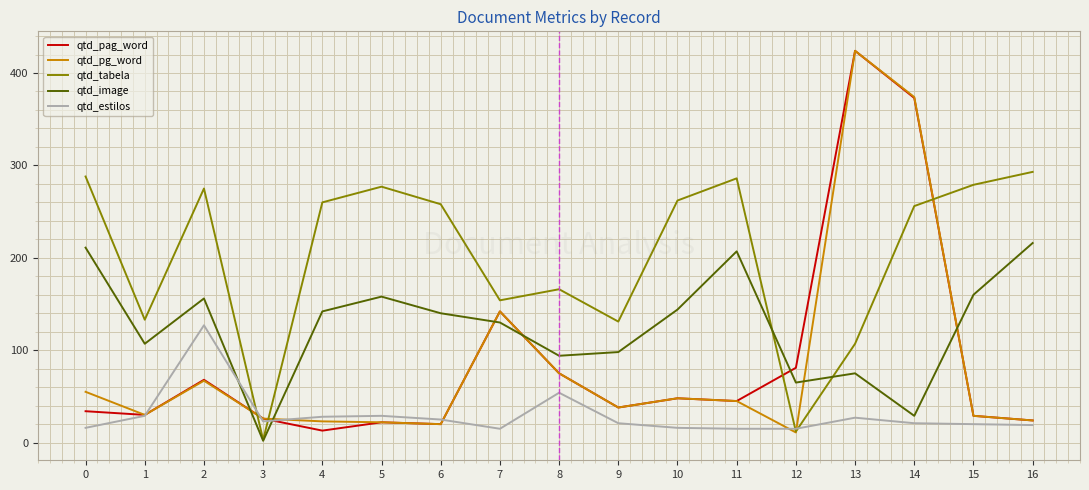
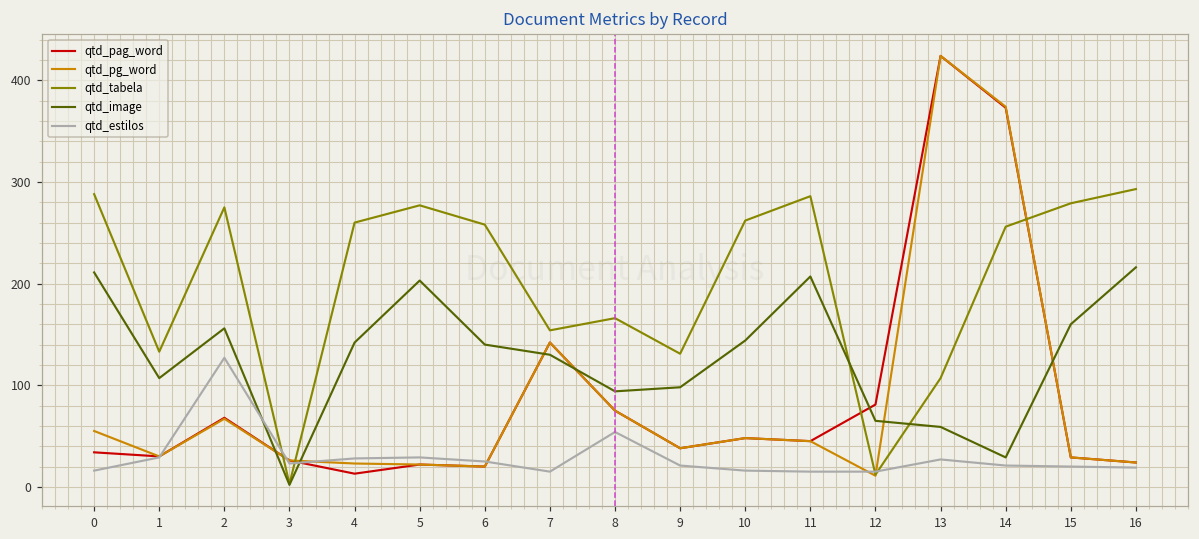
qtd_image, 5: 160 -> 200
qtd_image, 13: 80 -> 60
